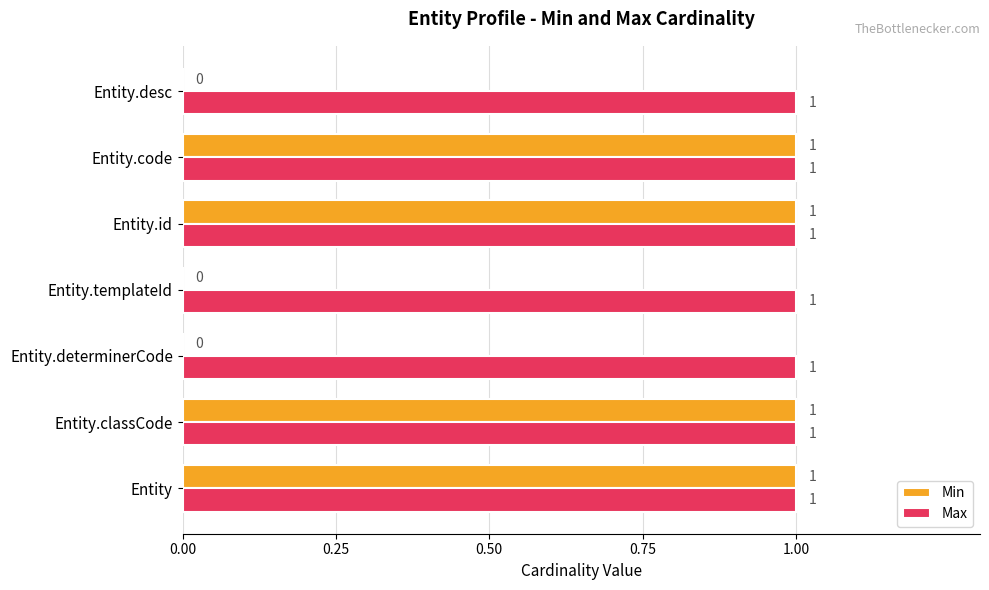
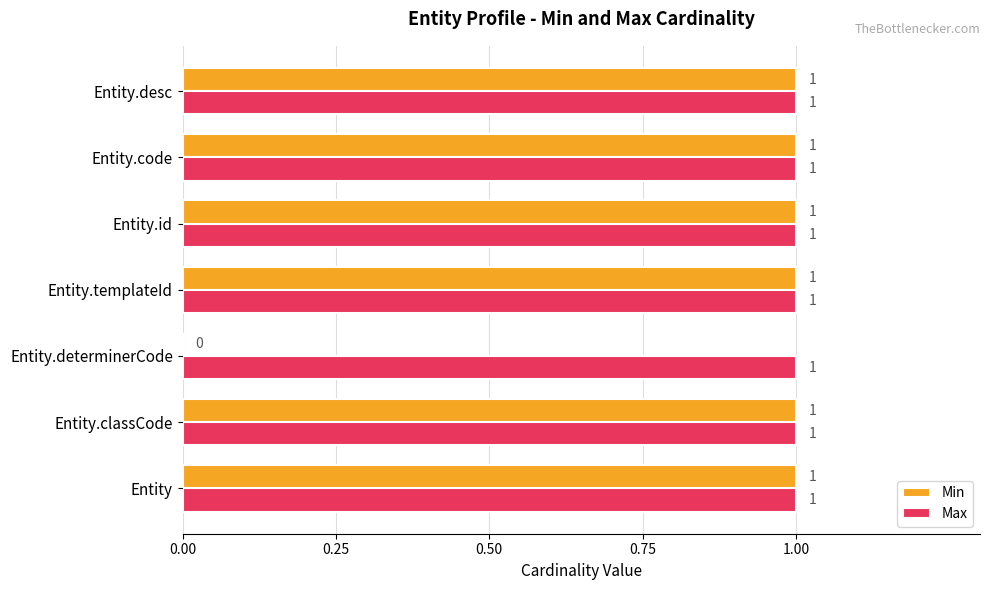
Min, Entity.desc: 0 -> 1
Min, Entity.templateId: 0 -> 1
